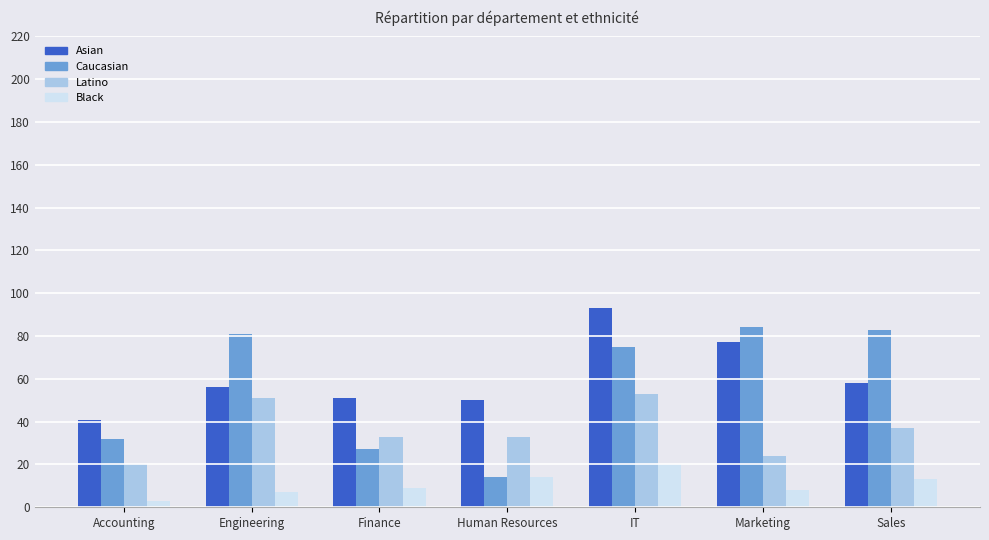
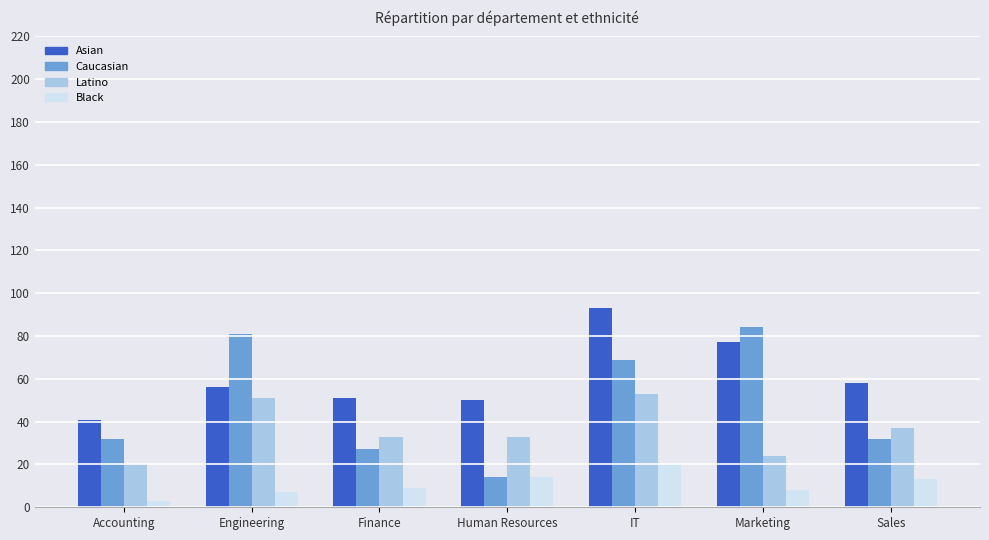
Caucasian, IT: 75 -> 69
Caucasian, Sales: 83 -> 32
